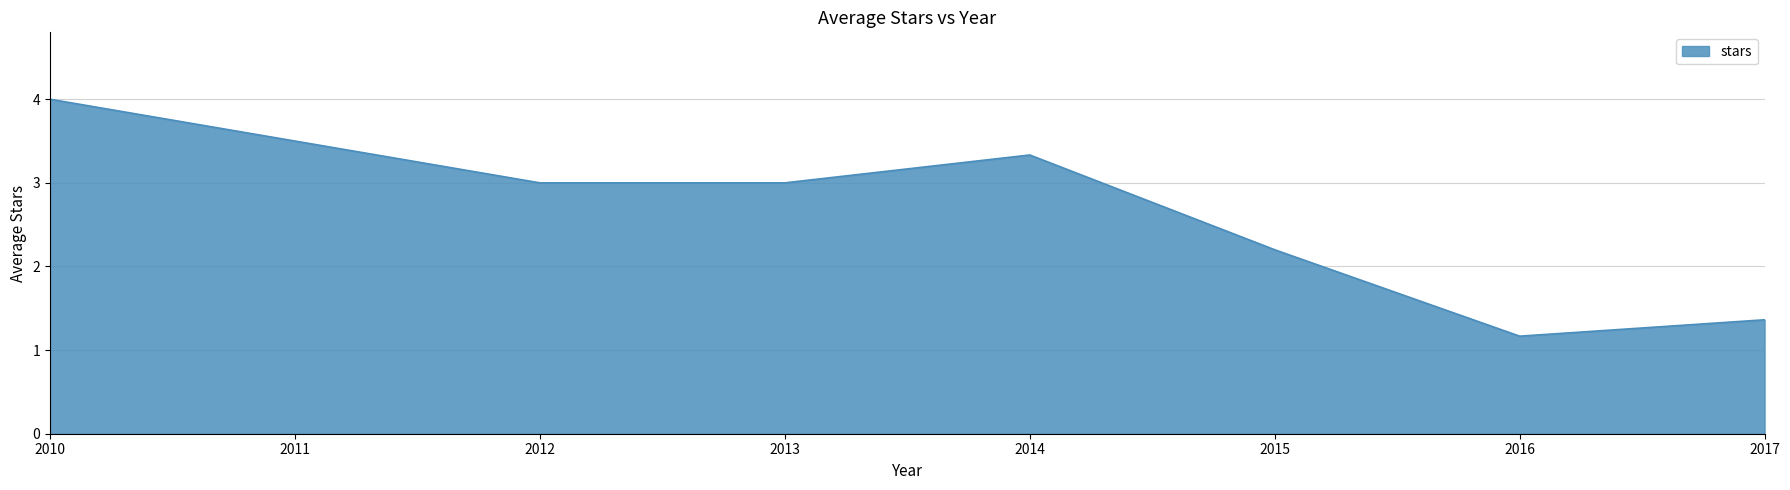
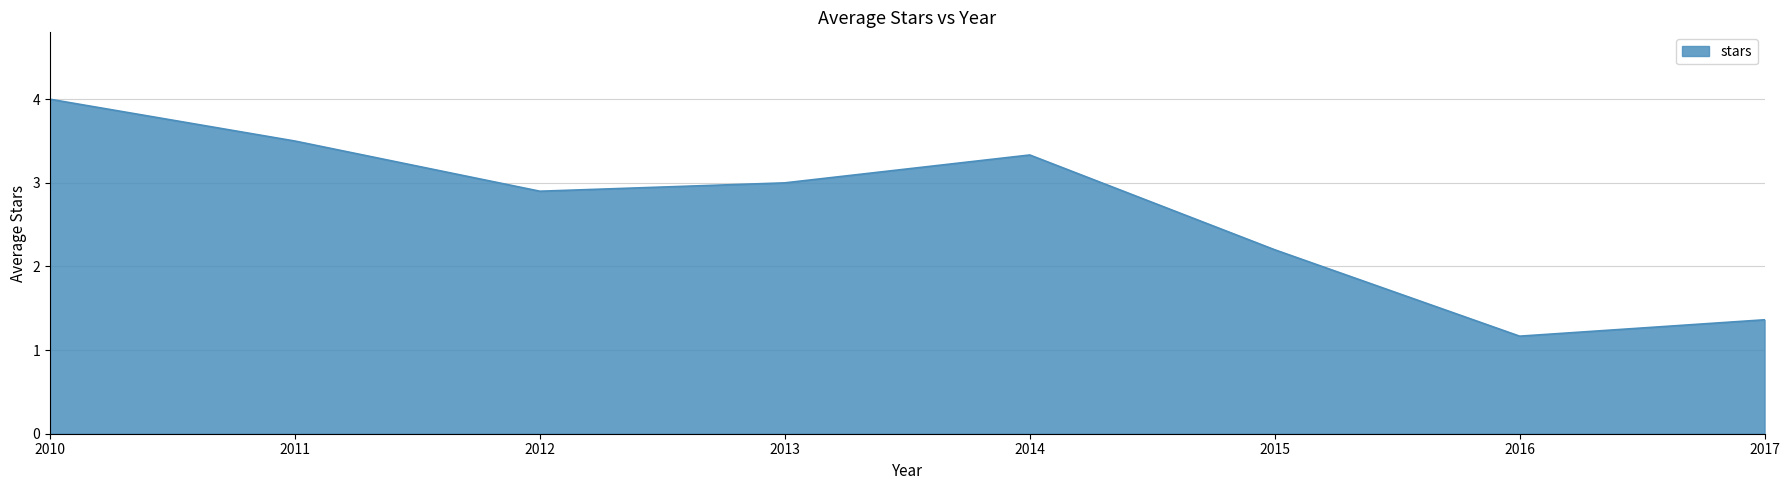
2012: 3.0 -> 2.9
